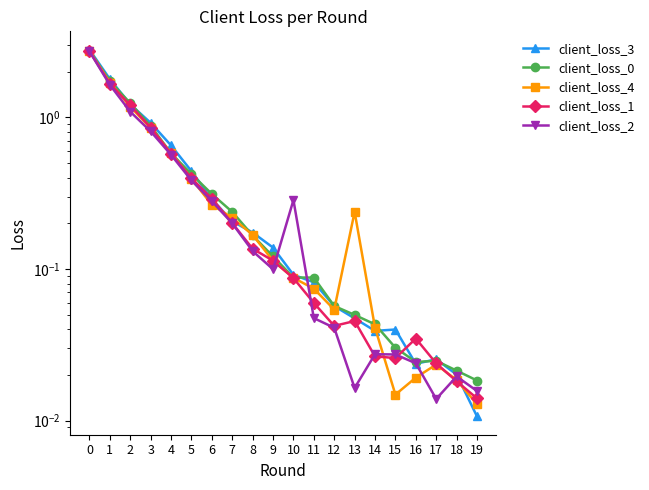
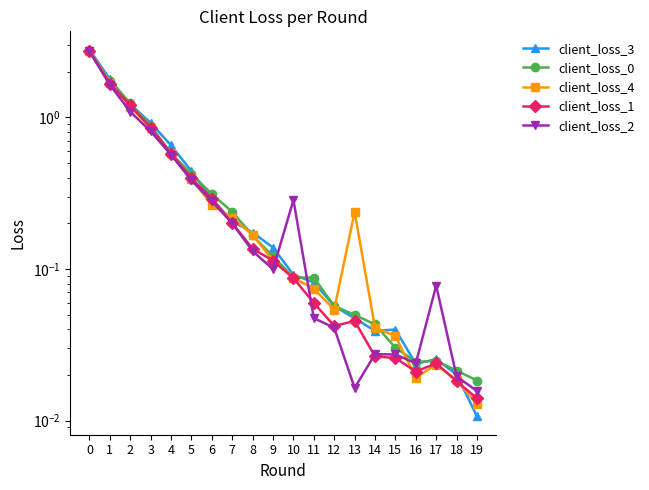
client_loss_4, 15: 0.015 -> 0.036
client_loss_1, 16: 0.035 -> 0.021
client_loss_2, 17: 0.014 -> 0.08
